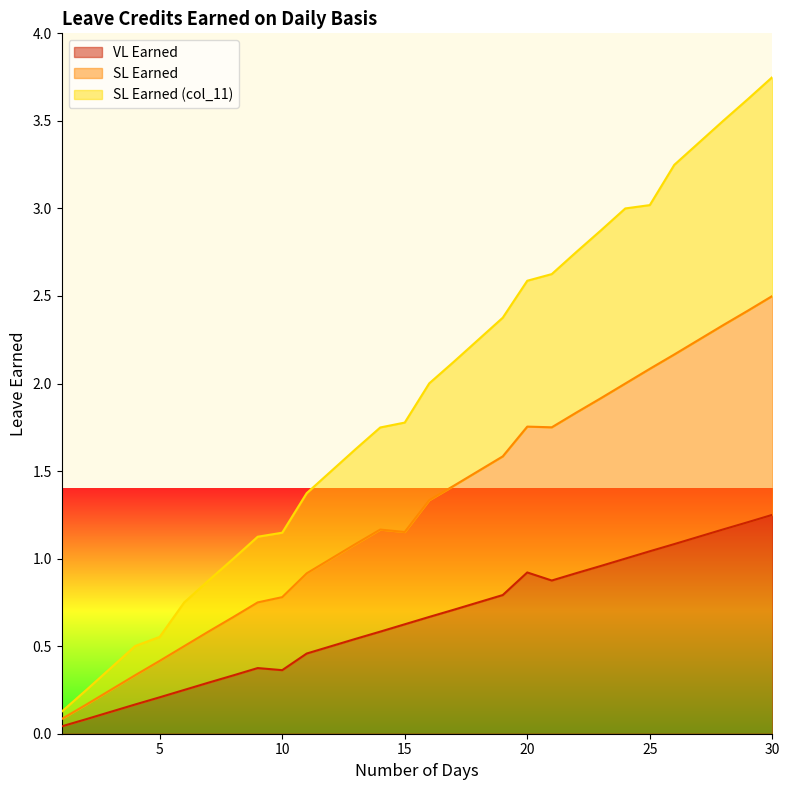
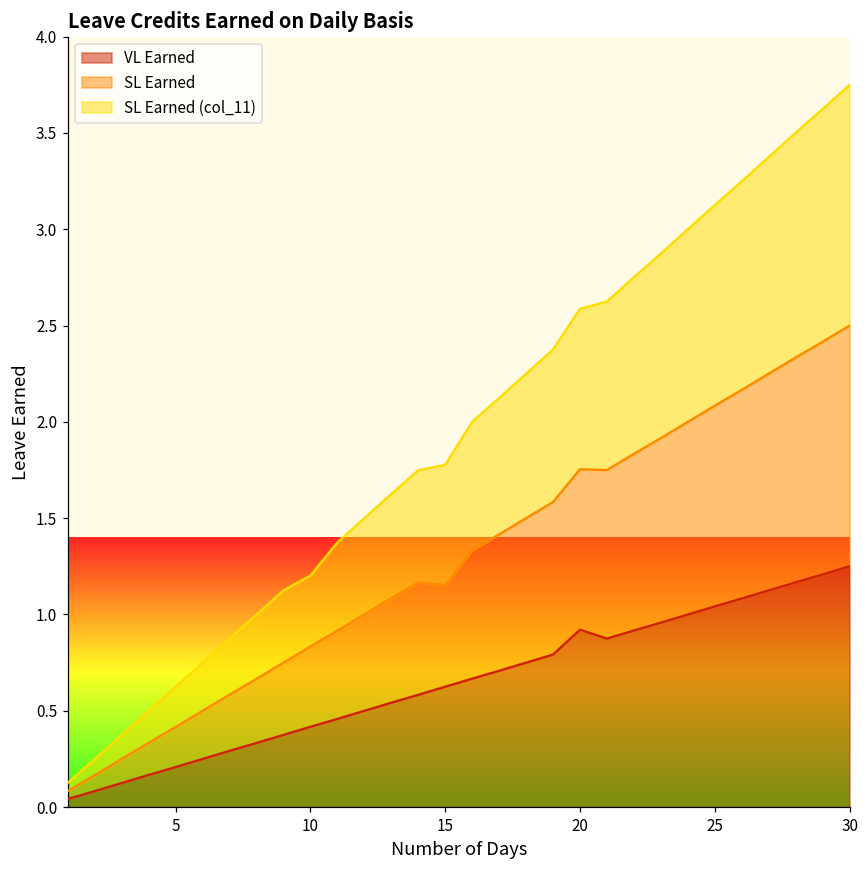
SL Earned (col_11), 5: 0.14 -> 0.21
VL Earned, 10: 0.36 -> 0.42
SL Earned (col_11), 25: 0.94 -> 1.04
